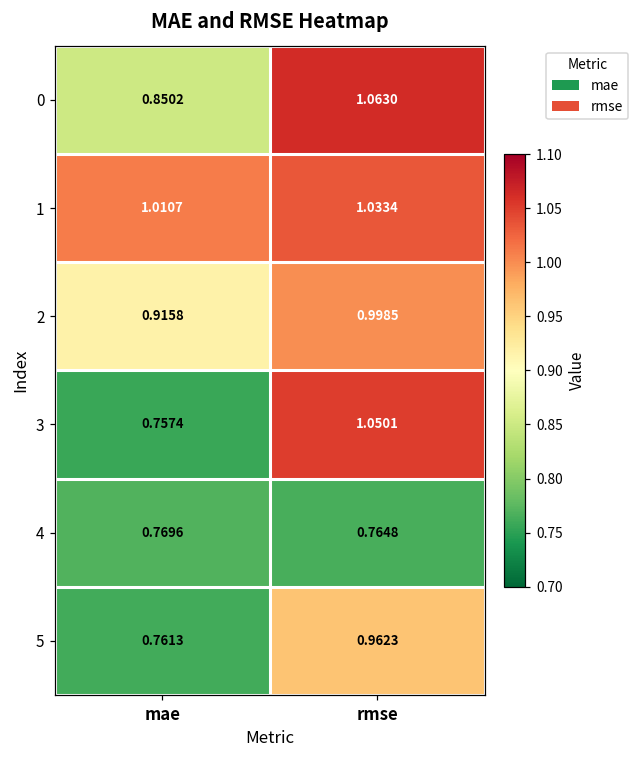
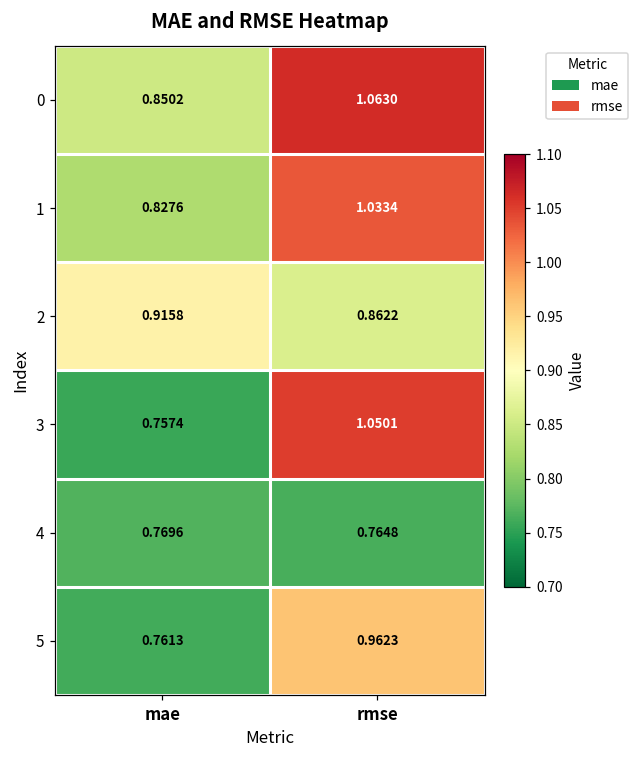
1, mae: 1.0107 -> 0.8276
2, rmse: 0.9985 -> 0.8622
